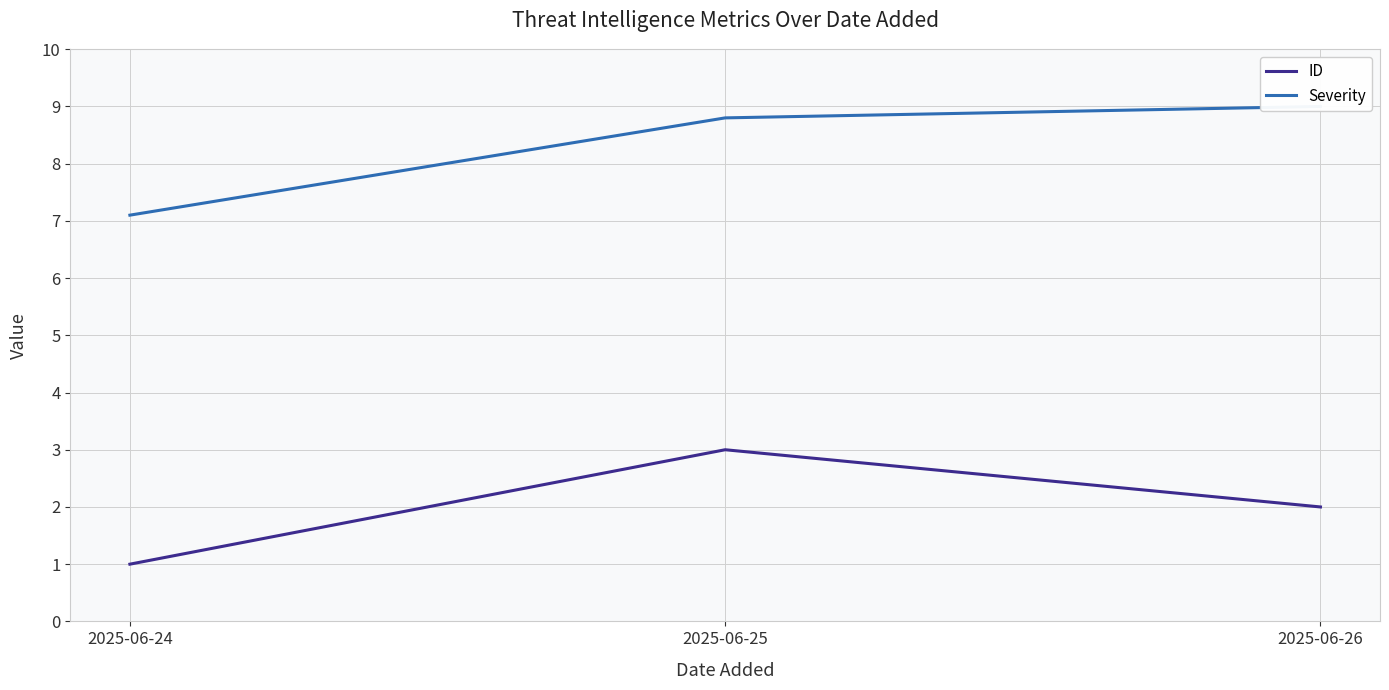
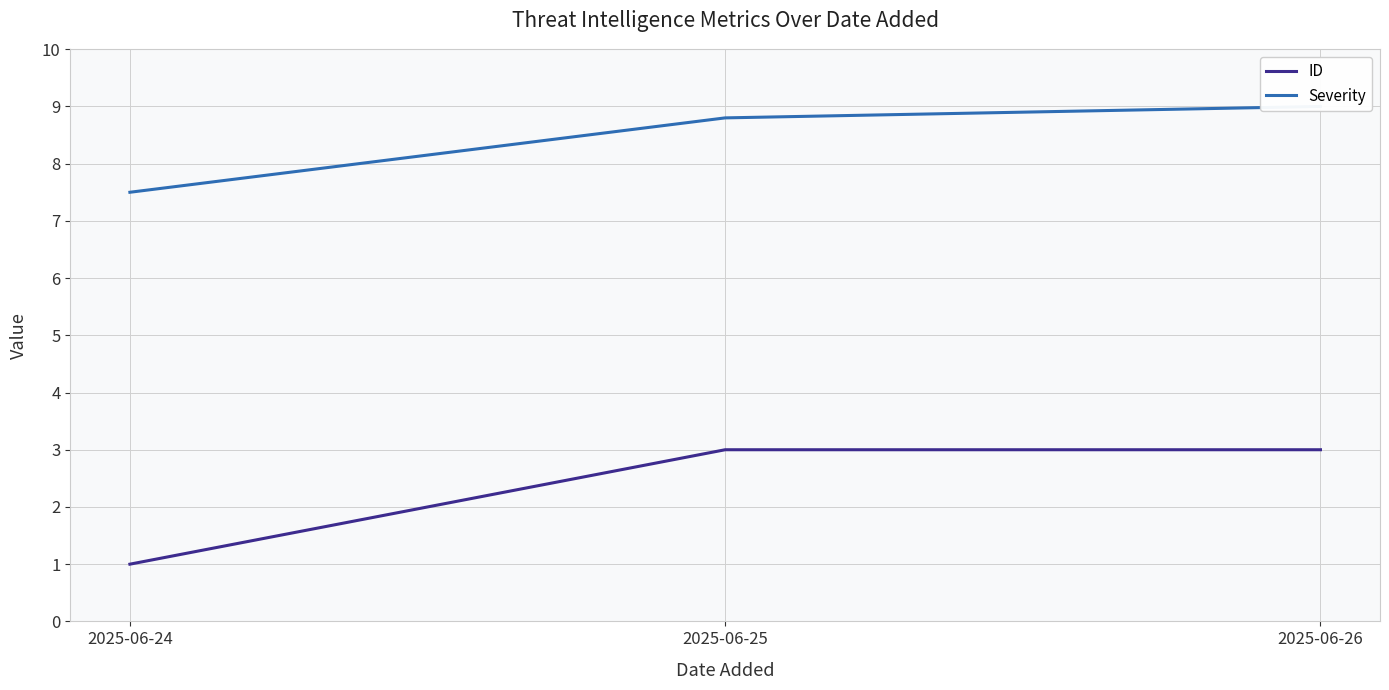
Severity, 2025-06-24: 7.1 -> 7.5
ID, 2025-06-26: 2 -> 3
